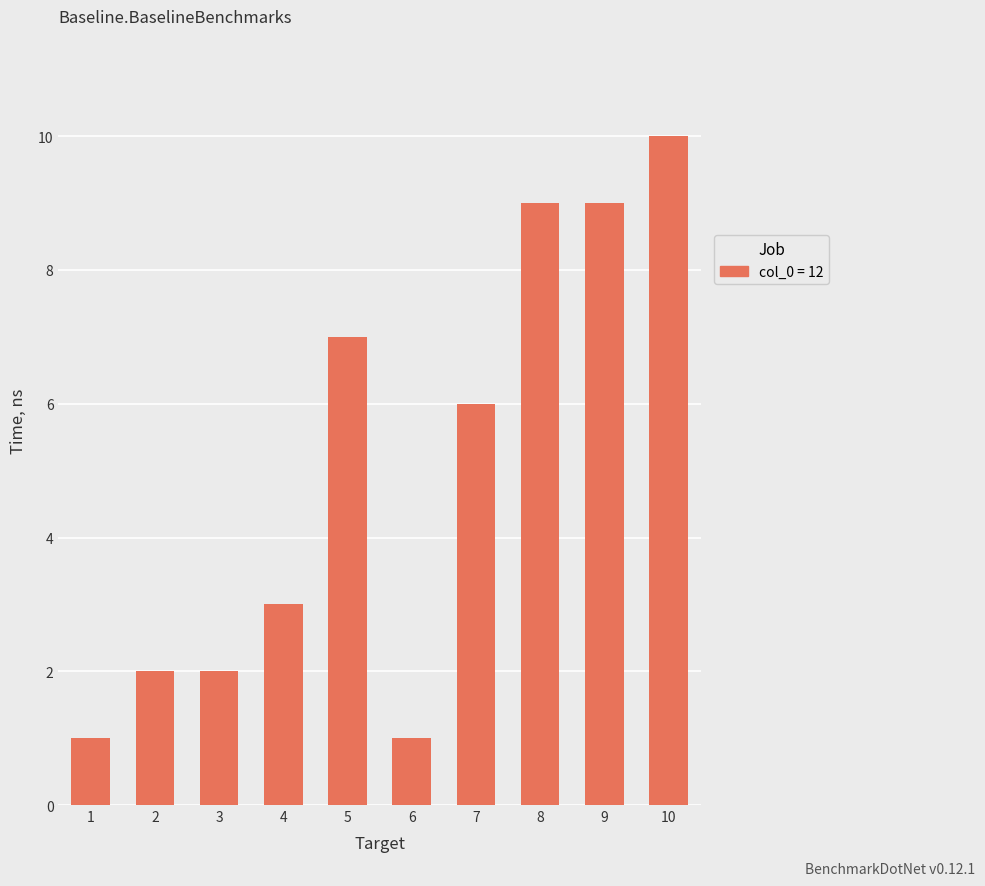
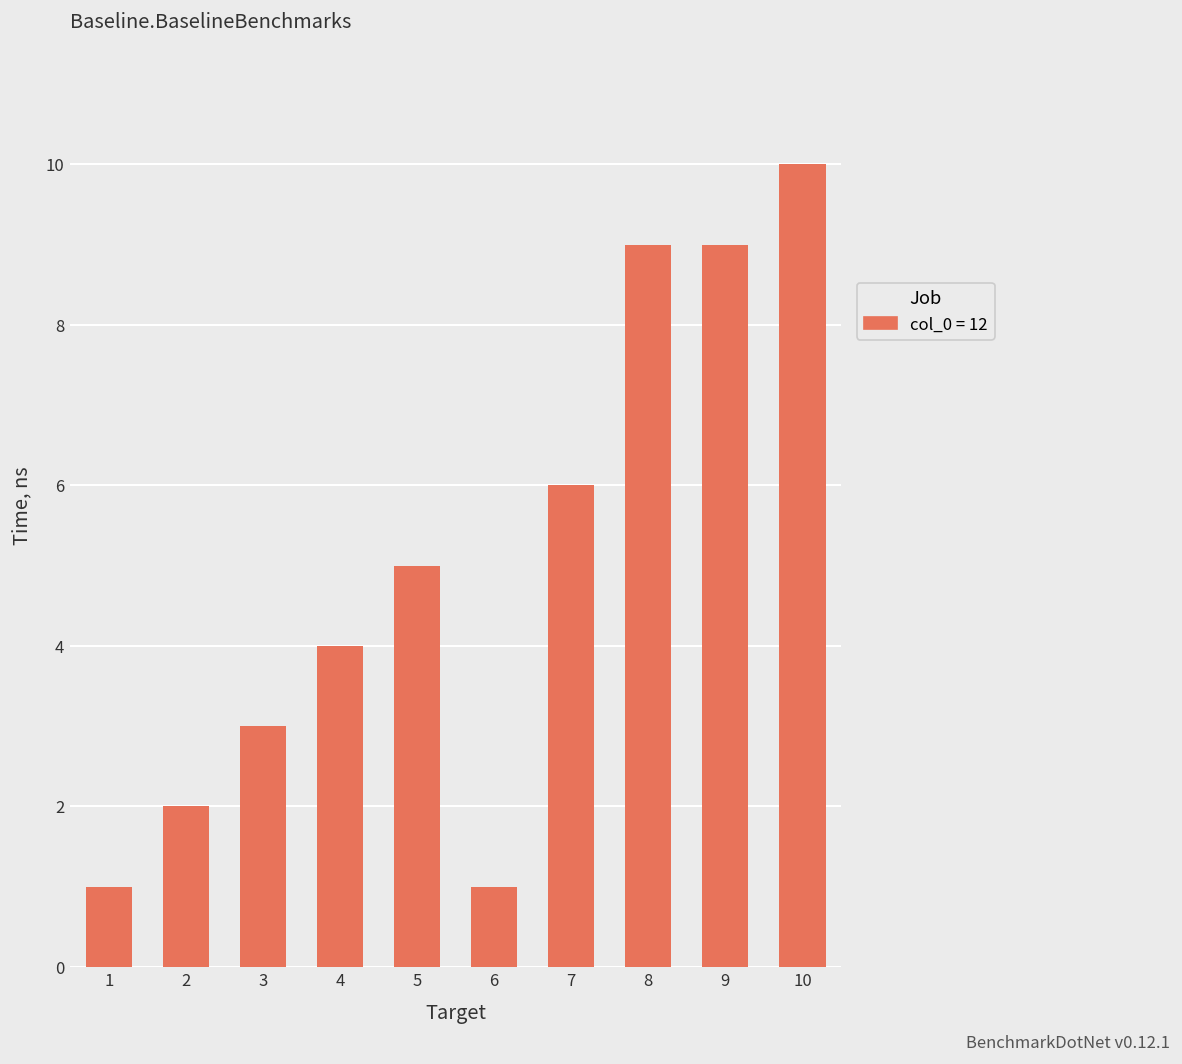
3: 2 -> 3
4: 3 -> 4
5: 7 -> 5
